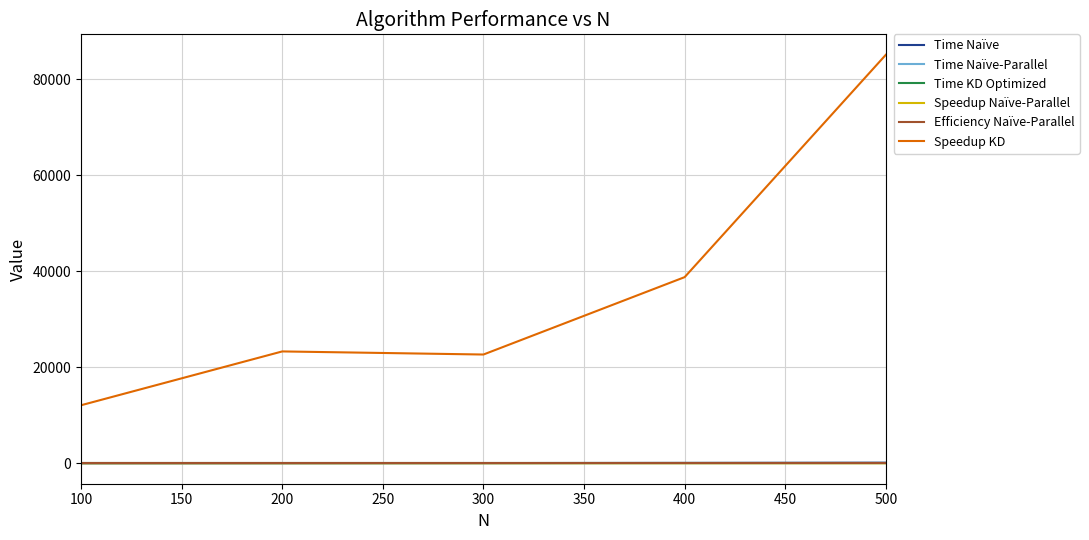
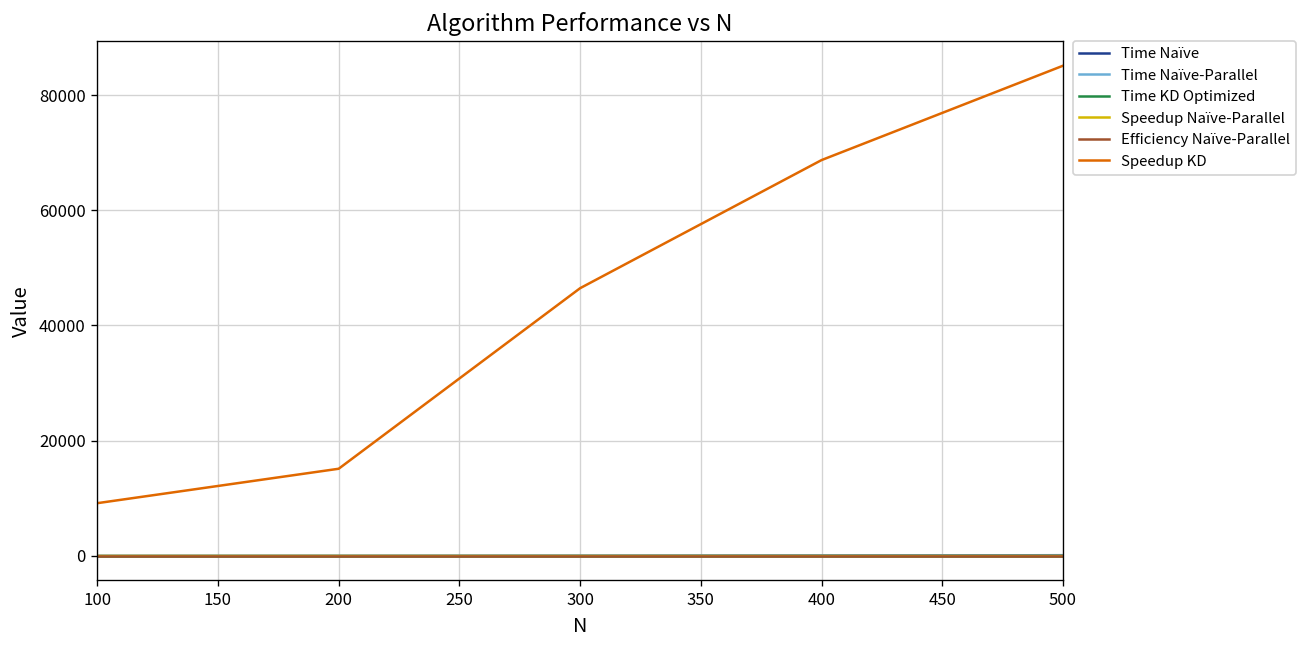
Speedup KD, 100: 12000 -> 9000
Speedup KD, 200: 23000 -> 15000
Speedup KD, 300: 23000 -> 46000
Speedup KD, 400: 39000 -> 69000
